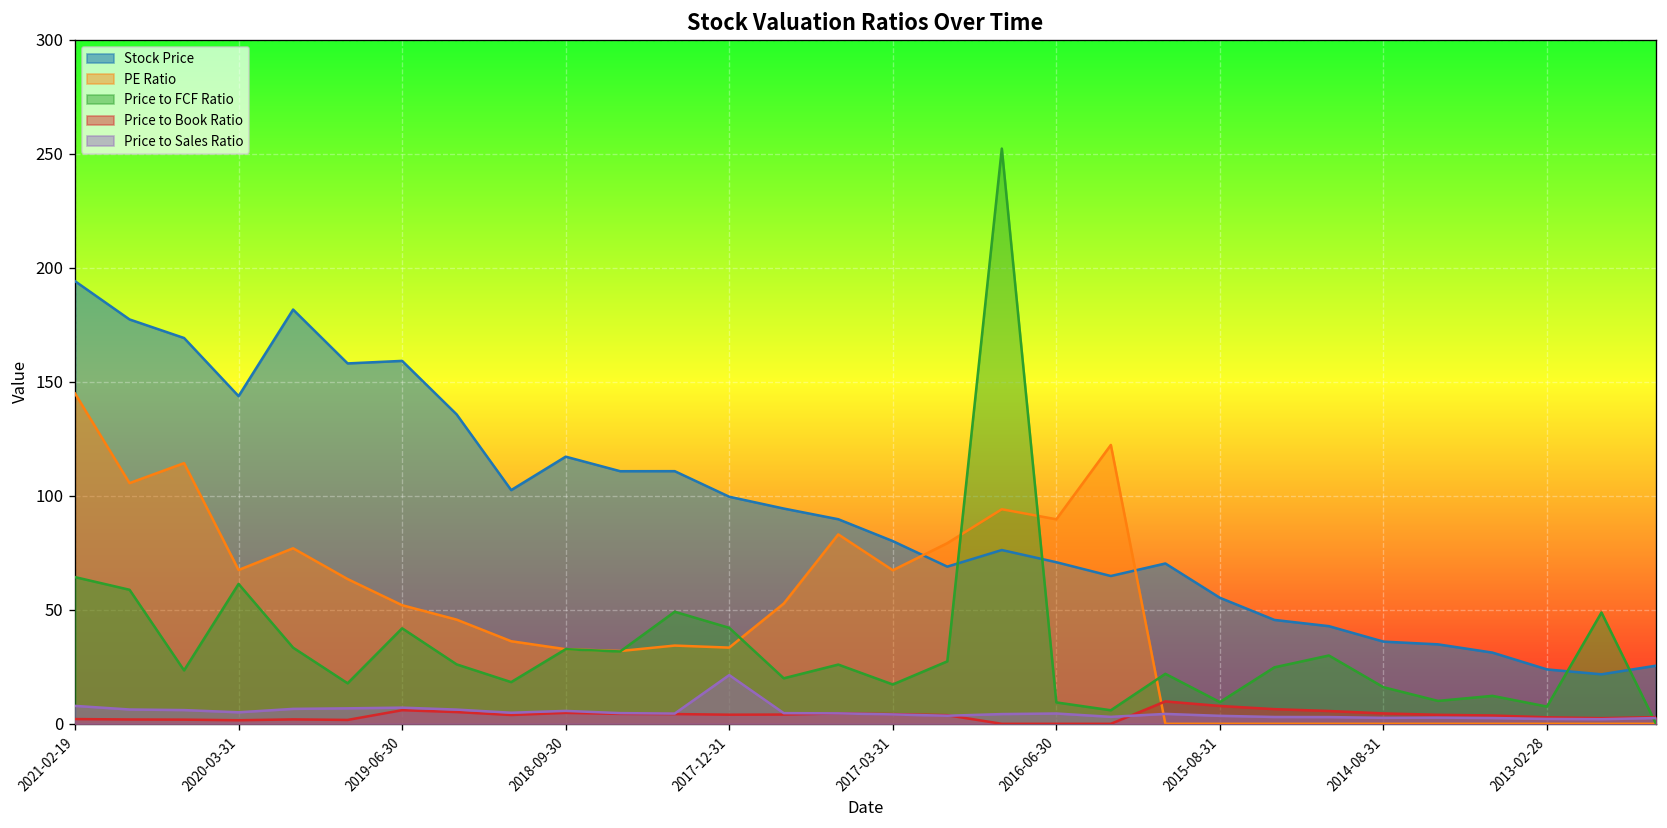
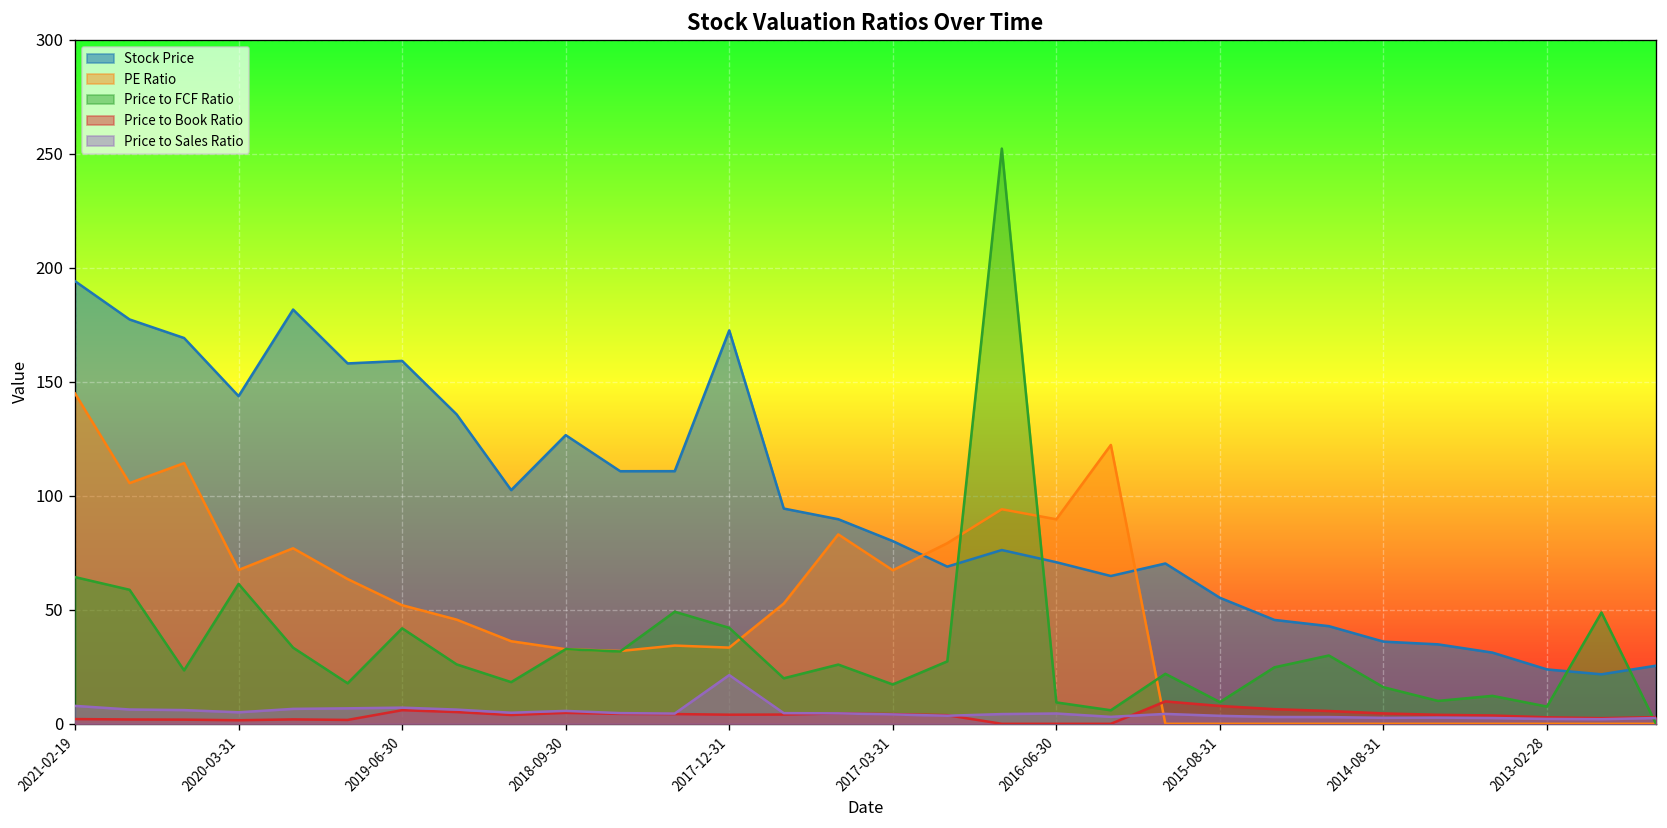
Stock Price, 2018-09-30: 117 -> 127
Stock Price, 2017-12-31: 100 -> 173
